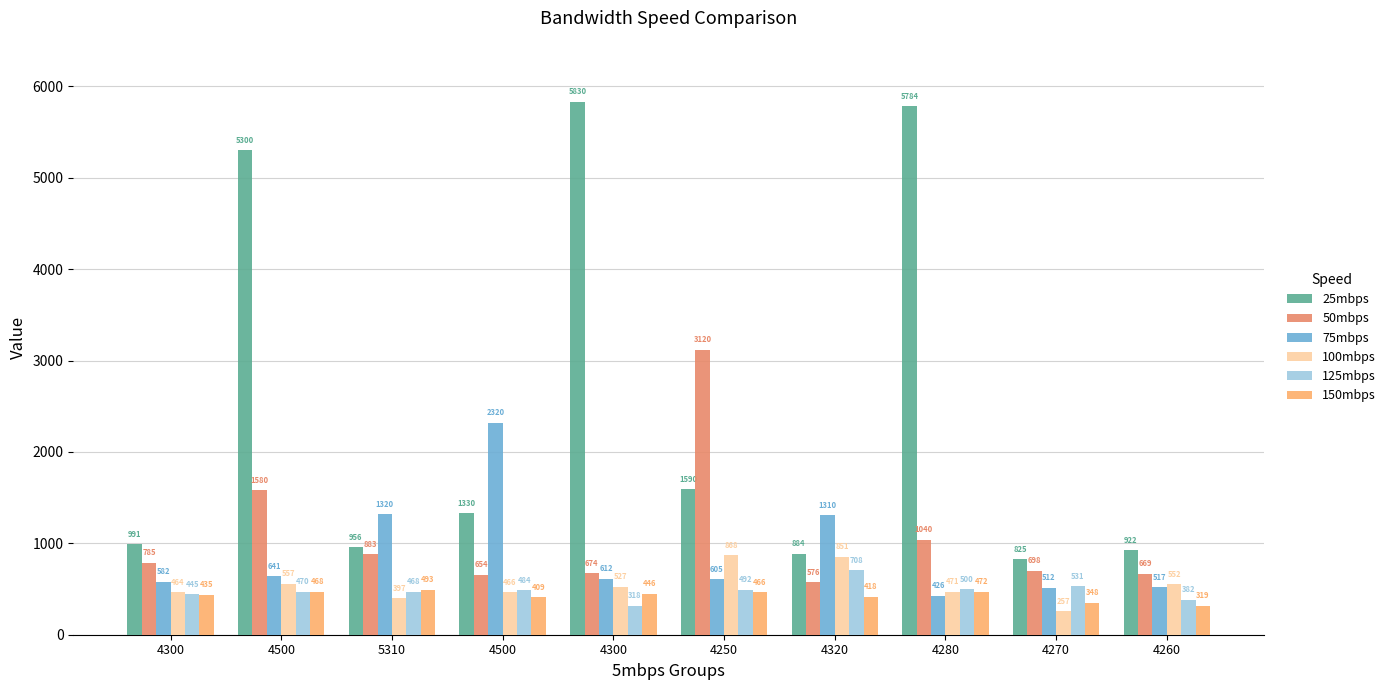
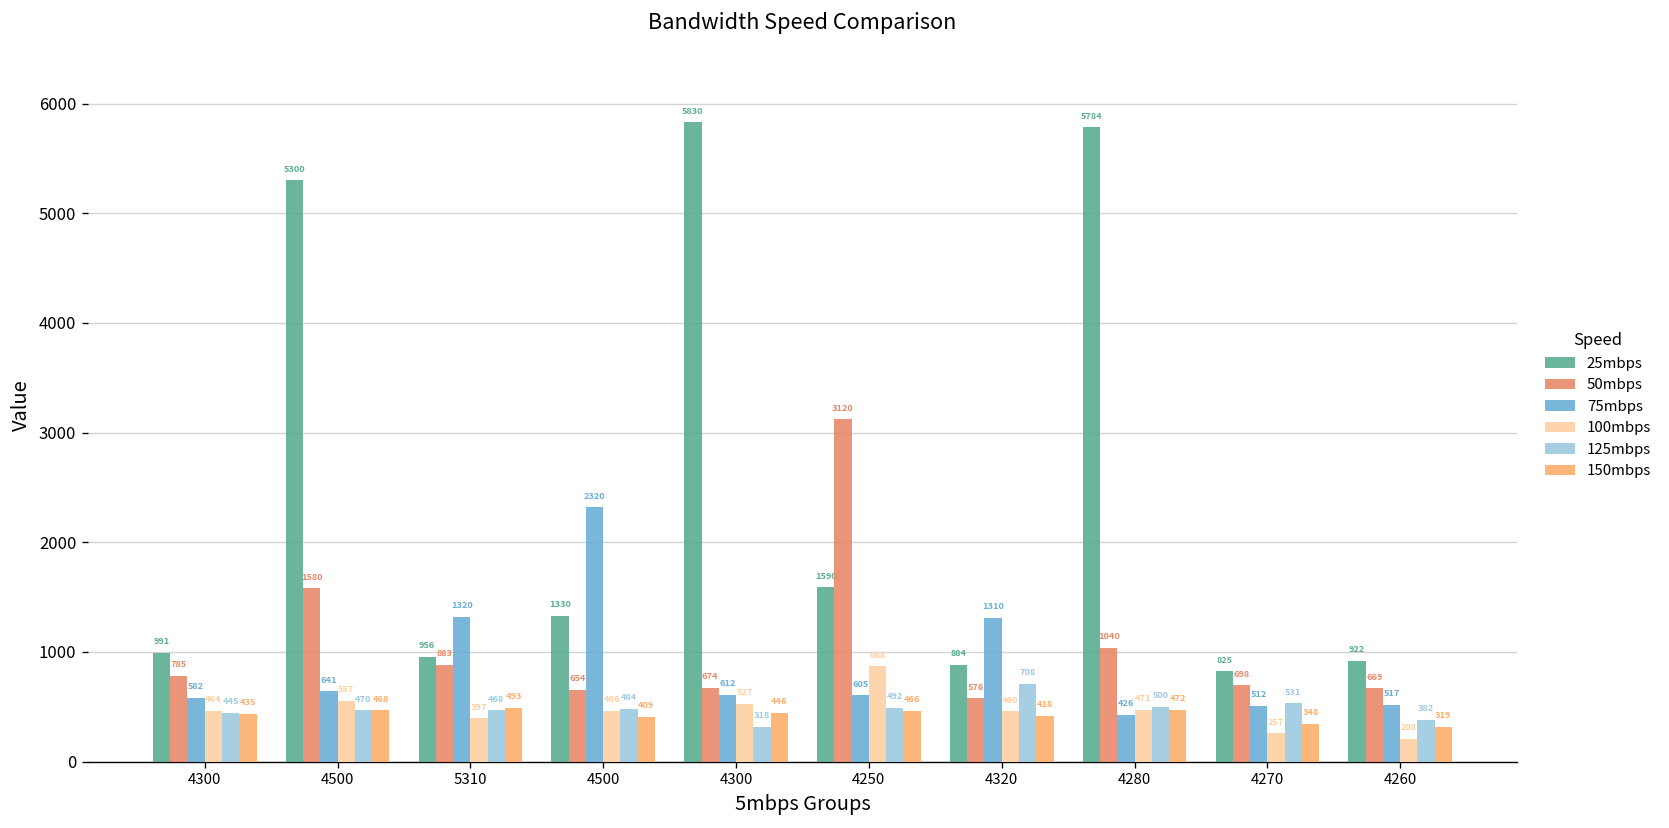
100mbps, 4320: 851 -> 460
100mbps, 4260: 552 -> 208
